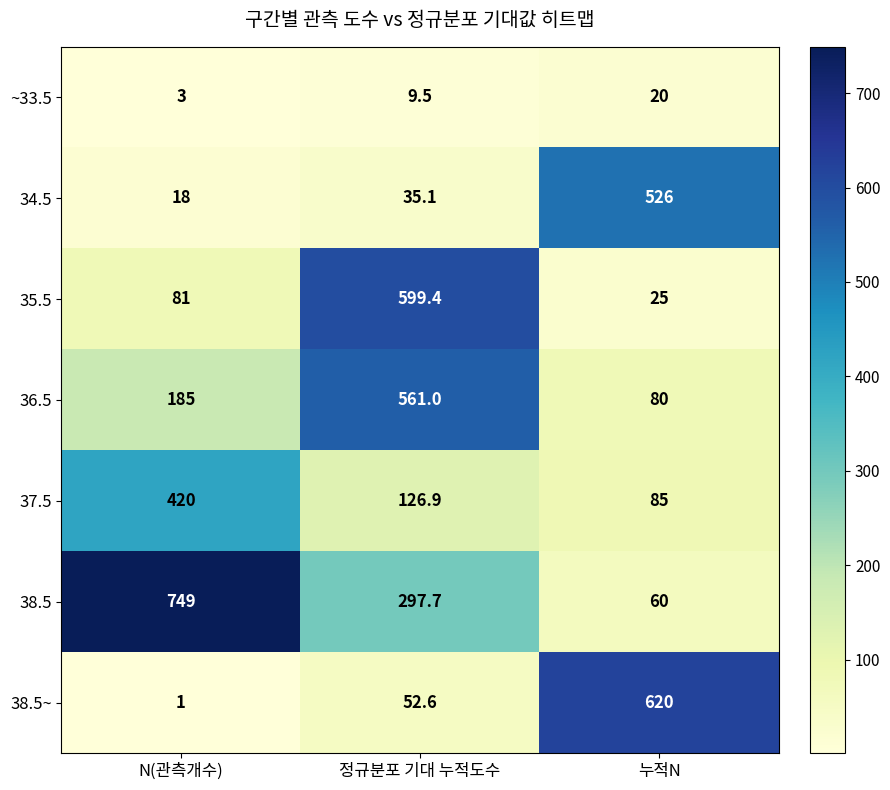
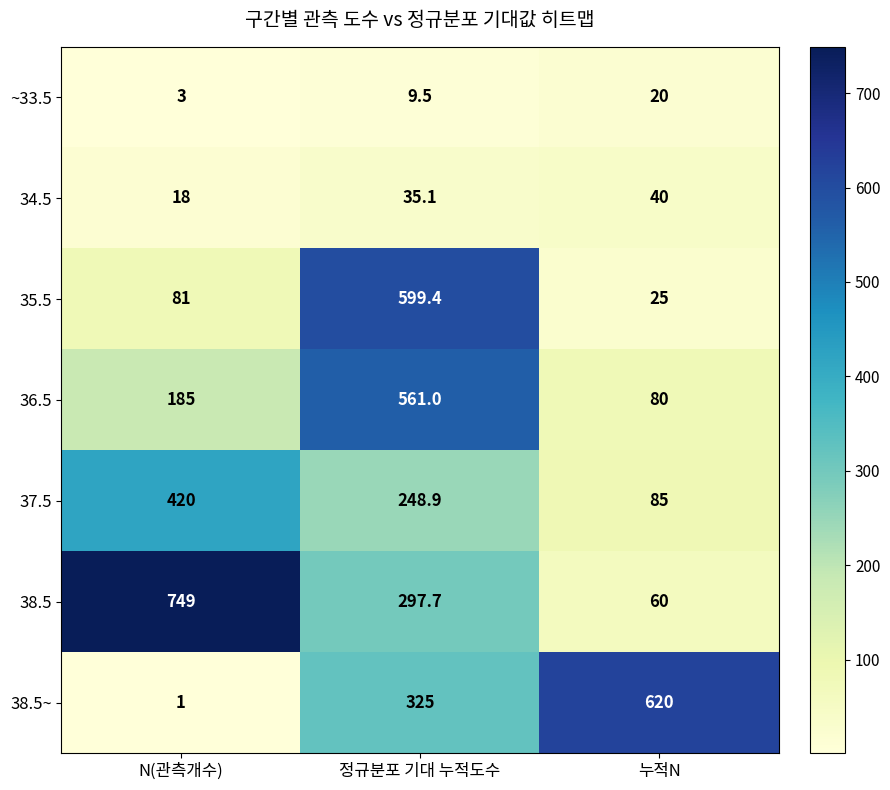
34.5, 누적N: 526 -> 40
37.5, 정규분포 기대 누적도수: 126.9 -> 248.9
38.5~, 정규분포 기대 누적도수: 52.6 -> 325
